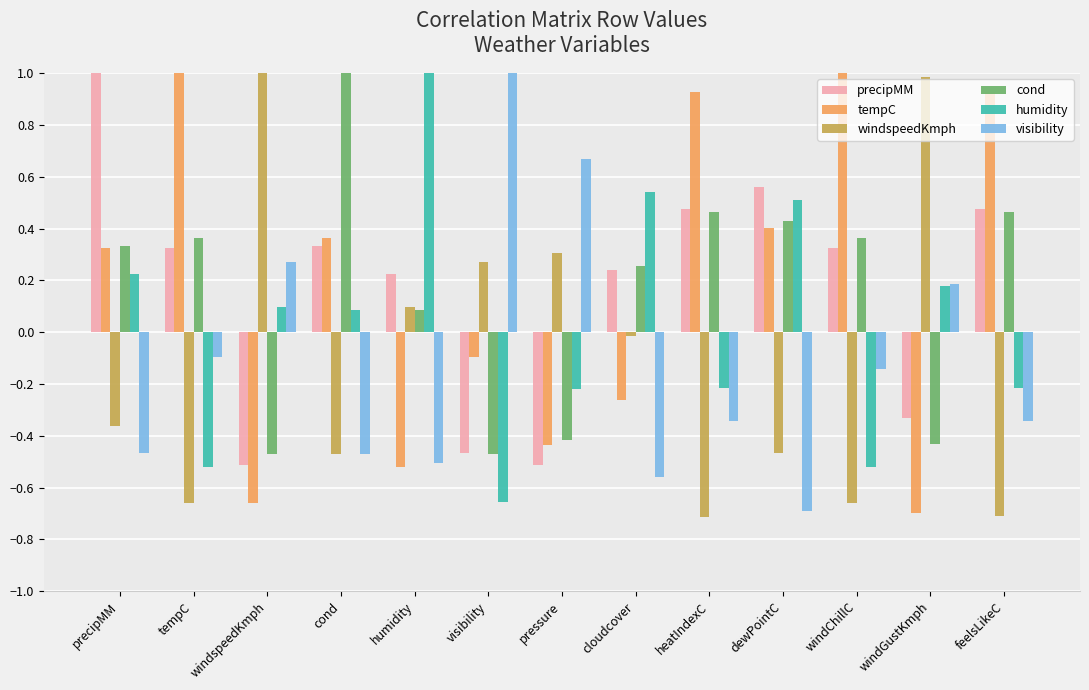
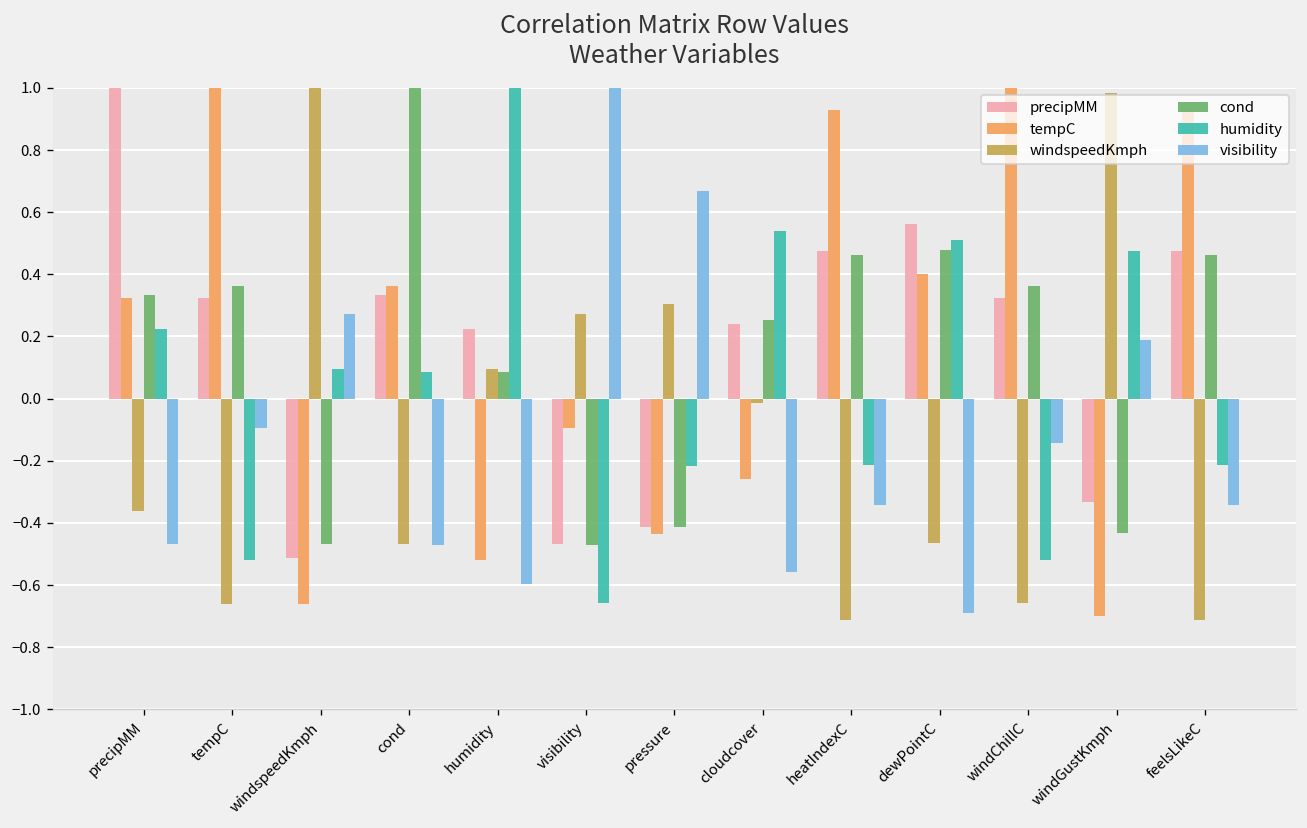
visibility, humidity: -0.51 -> -0.60
precipMM, pressure: -0.51 -> -0.41
cond, dewPointC: 0.43 -> 0.48
humidity, windGustKmph: 0.18 -> 0.47
